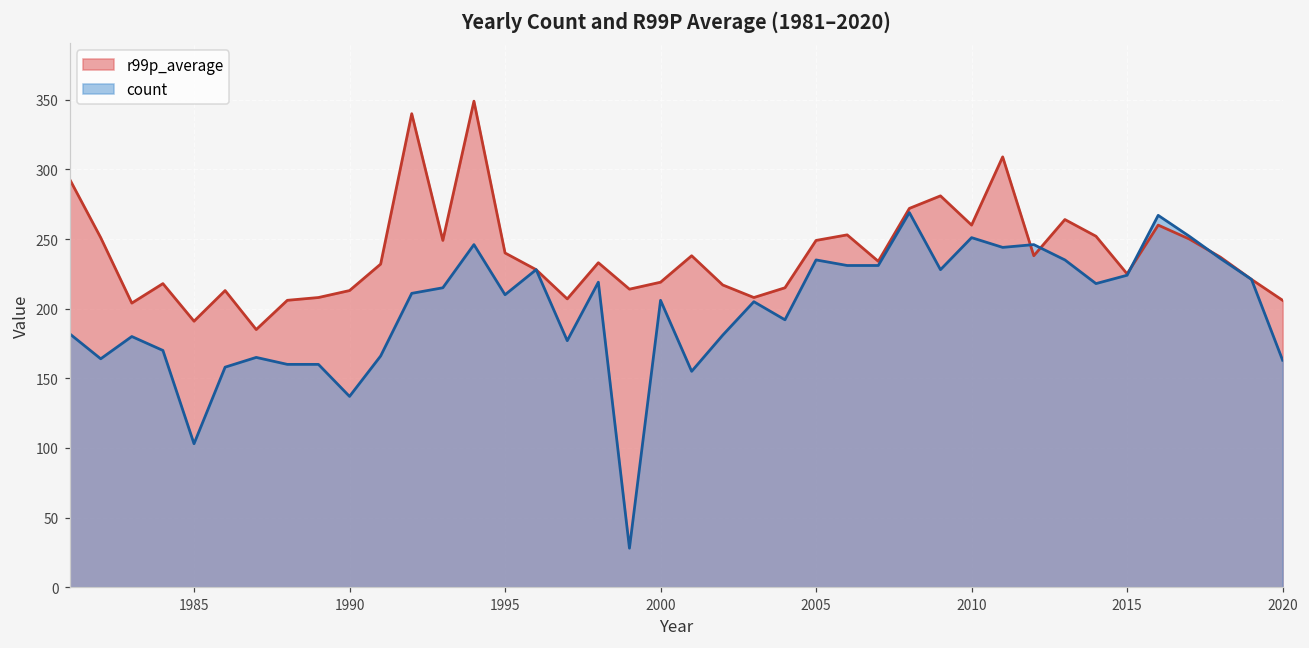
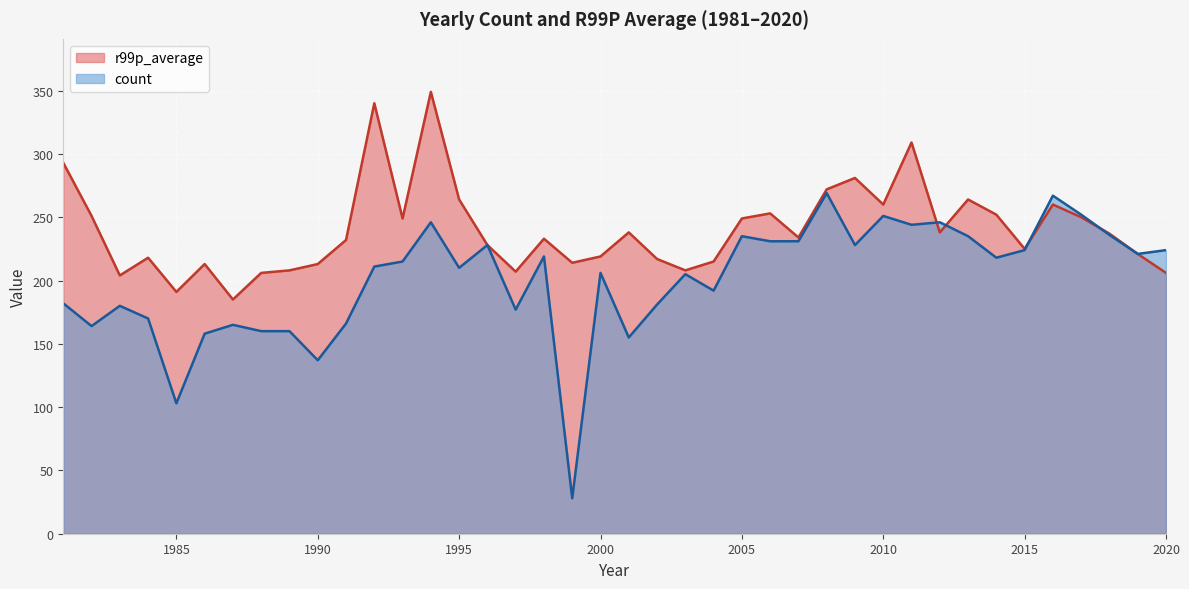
r99p_average, 1995: 240 -> 264
count, 2020: 163 -> 224
